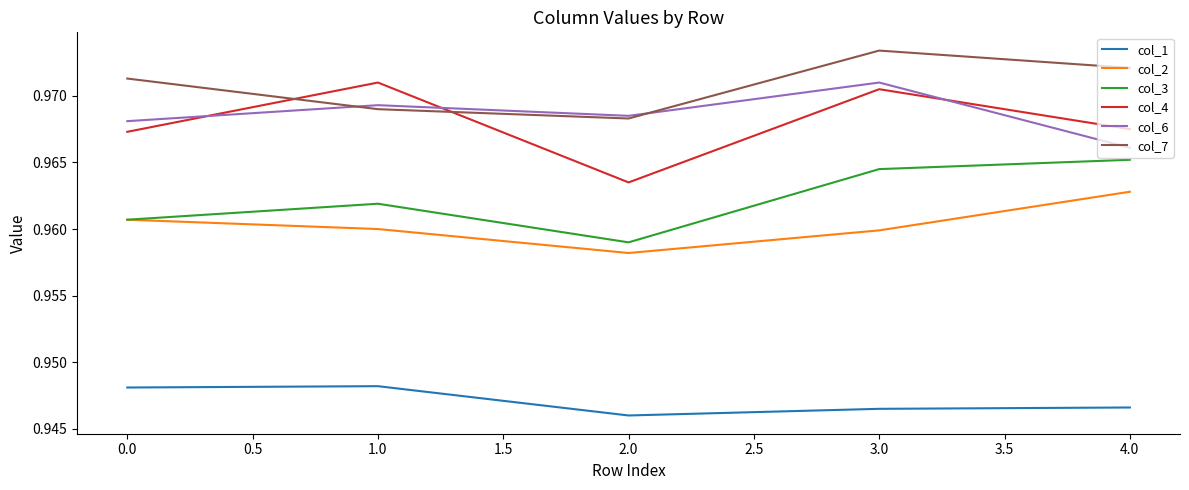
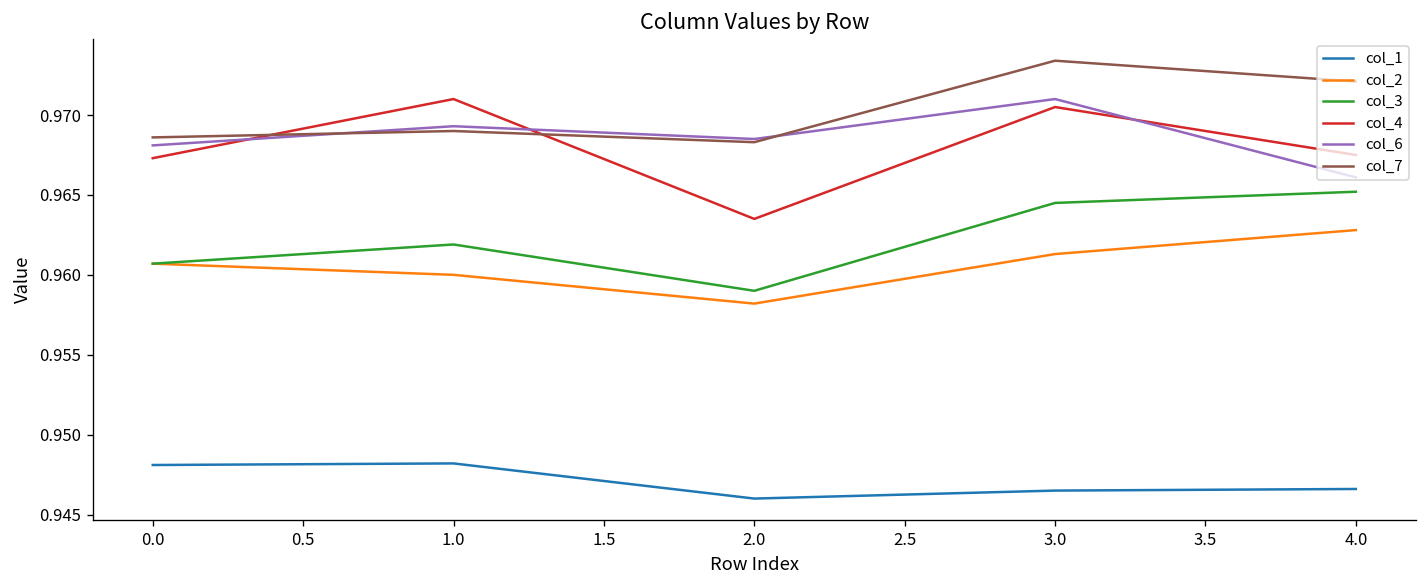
col_7, 0.0: 0.9713 -> 0.9686
col_2, 3.0: 0.9599 -> 0.9613
